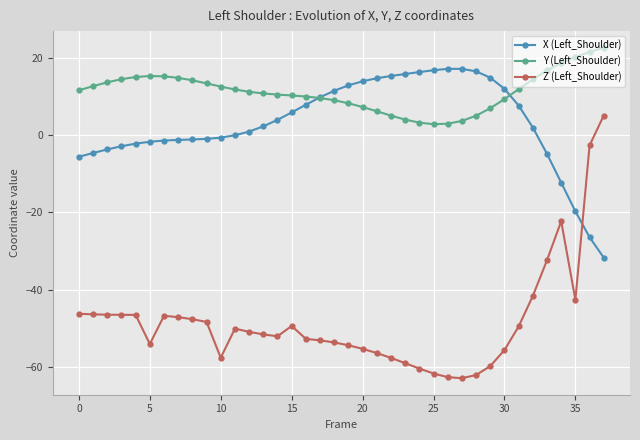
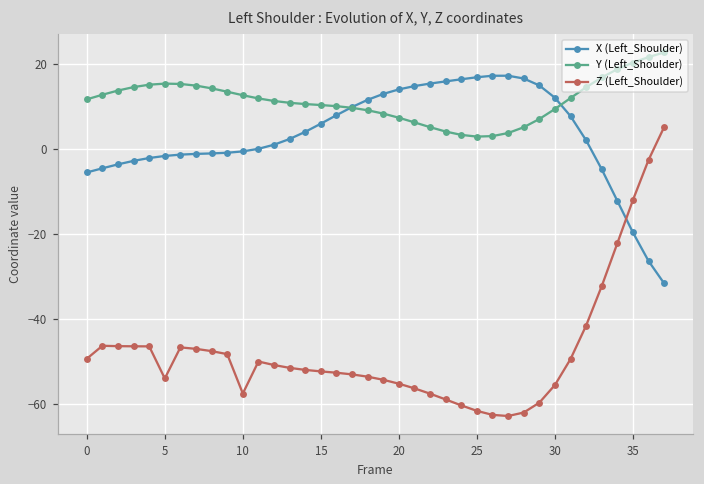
Z (Left_Shoulder), 0: -46 -> -49
Z (Left_Shoulder), 15: -49 -> -52
Z (Left_Shoulder), 35: -43 -> -12
